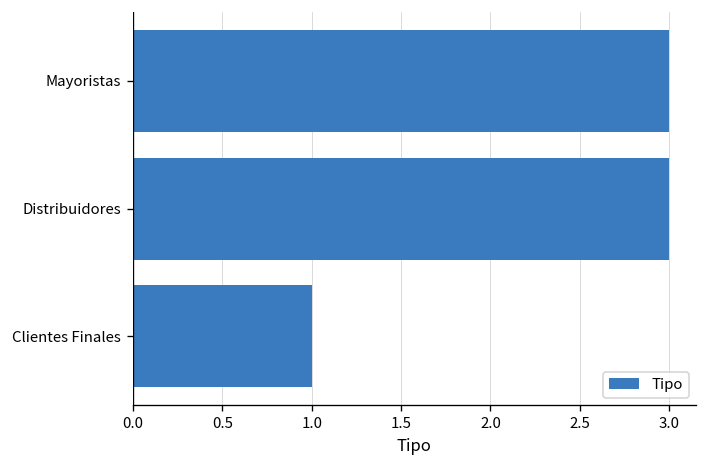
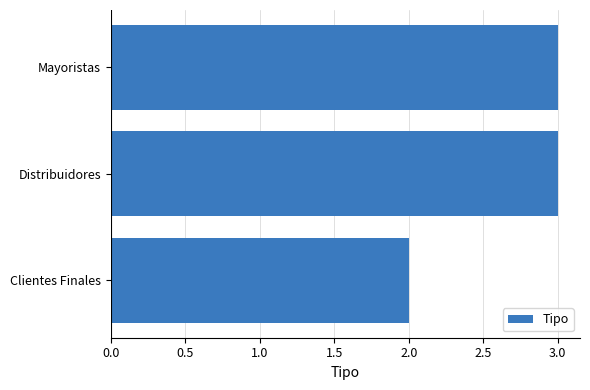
Clientes Finales: 1 -> 2
